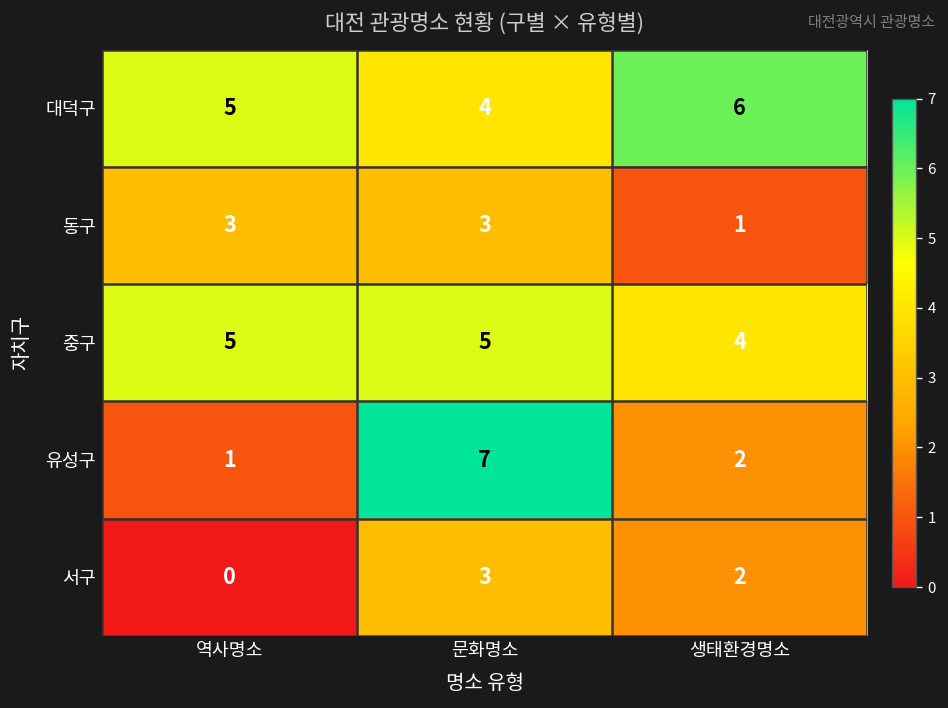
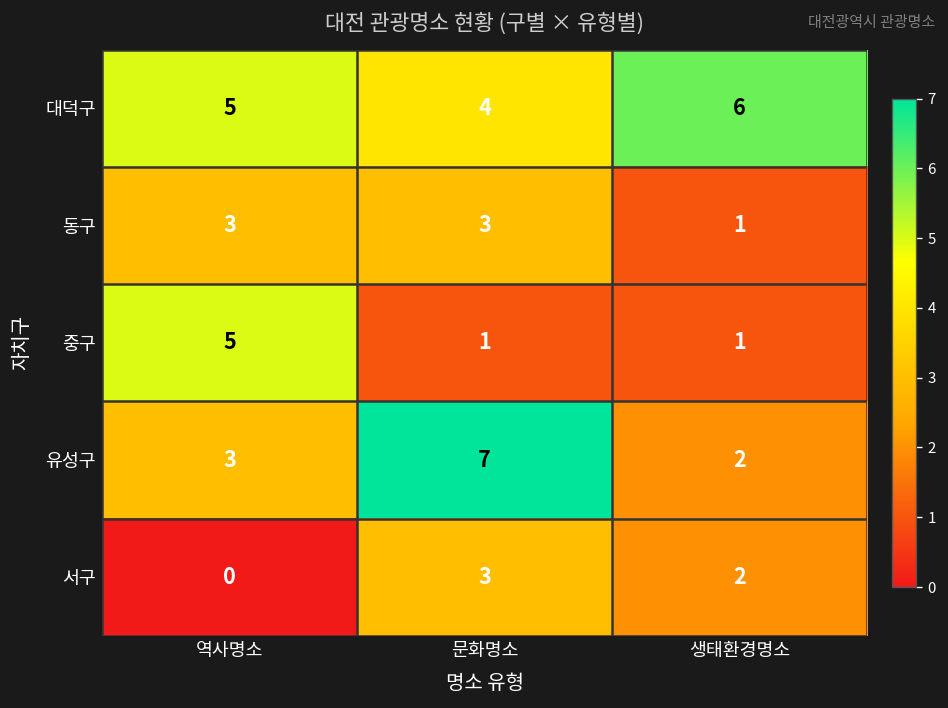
중구, 문화명소: 5 -> 1
중구, 생태환경명소: 4 -> 1
유성구, 역사명소: 1 -> 3
